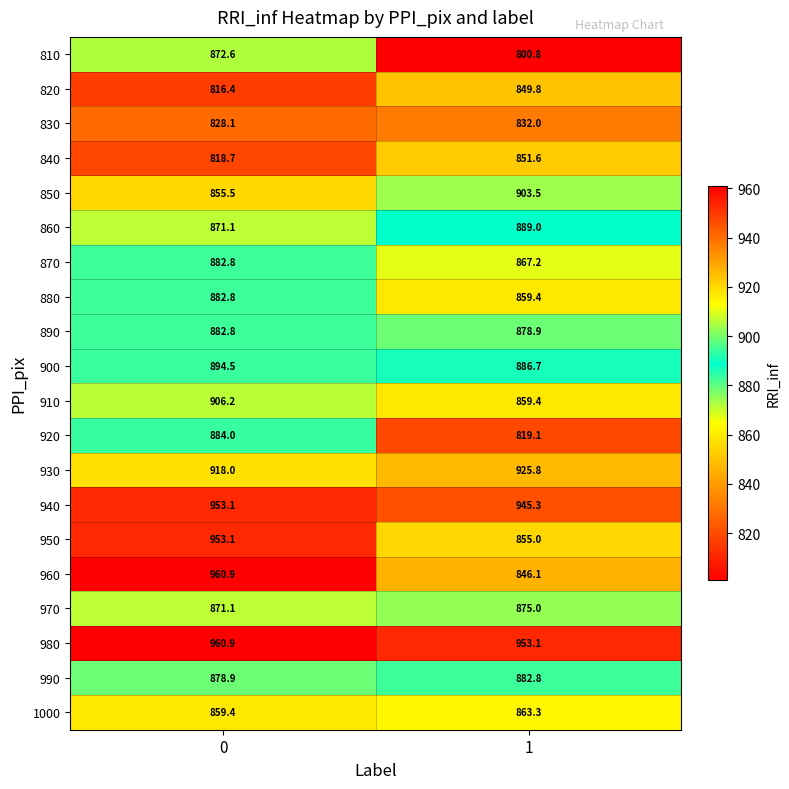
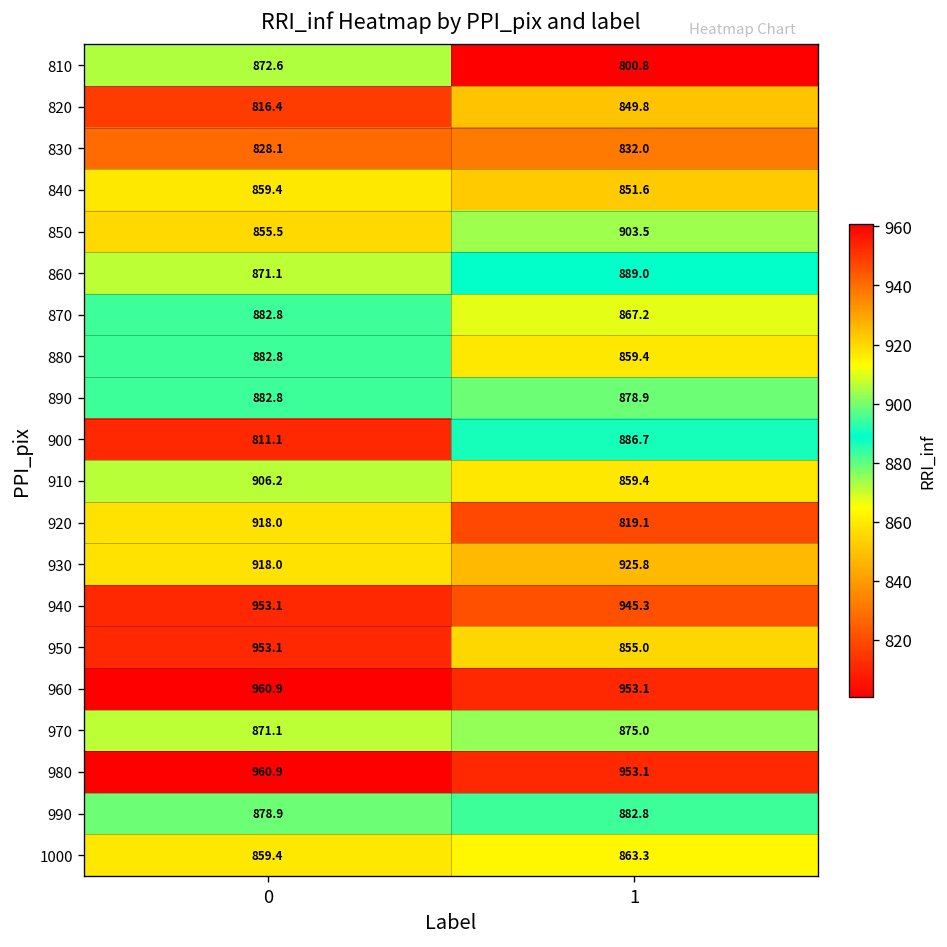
840, 0: 818.7 -> 859.4
900, 0: 894.5 -> 811.1
920, 0: 884.0 -> 918.0
960, 1: 846.1 -> 953.1
